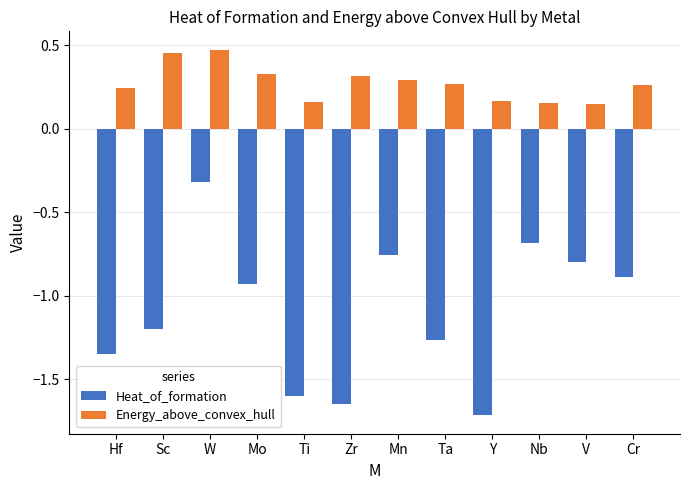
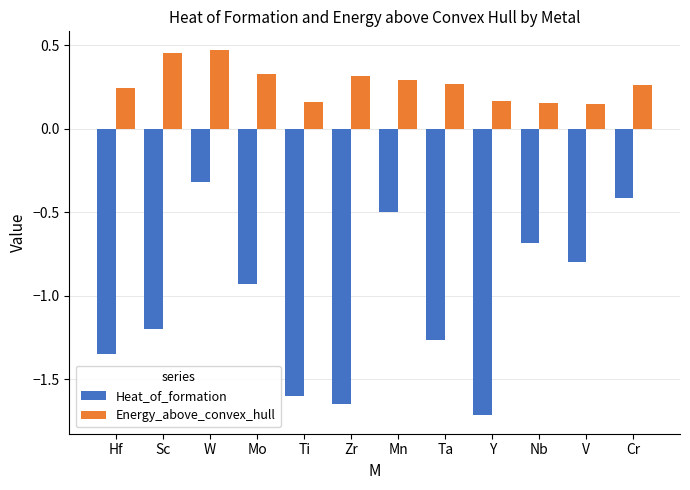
Heat_of_formation, Mn: -0.76 -> -0.50
Heat_of_formation, Cr: -0.89 -> -0.41
